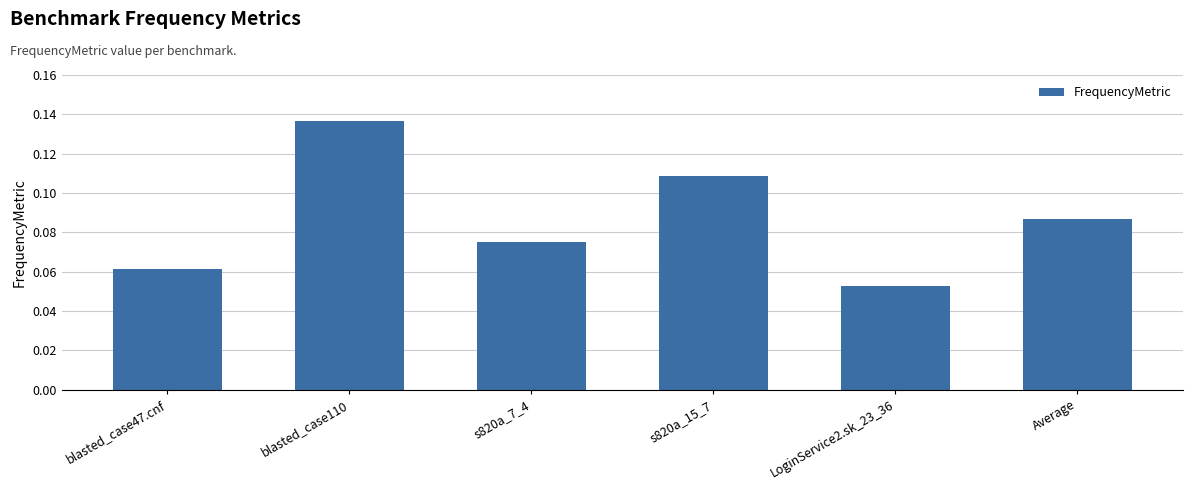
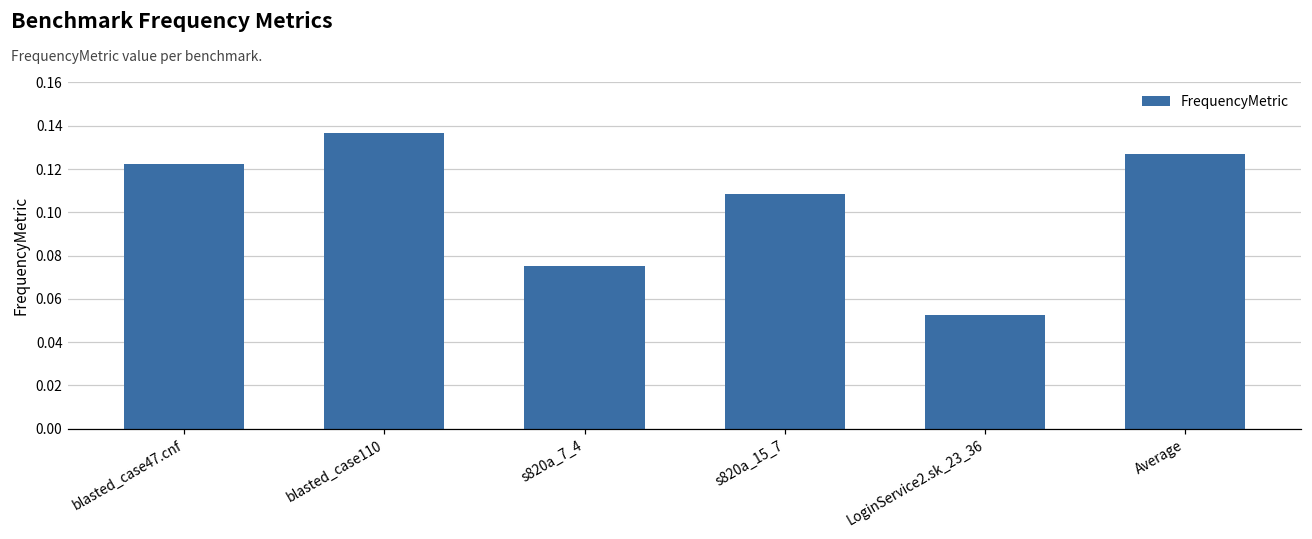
blasted_case47.cnf: 0.061 -> 0.122
Average: 0.087 -> 0.127
